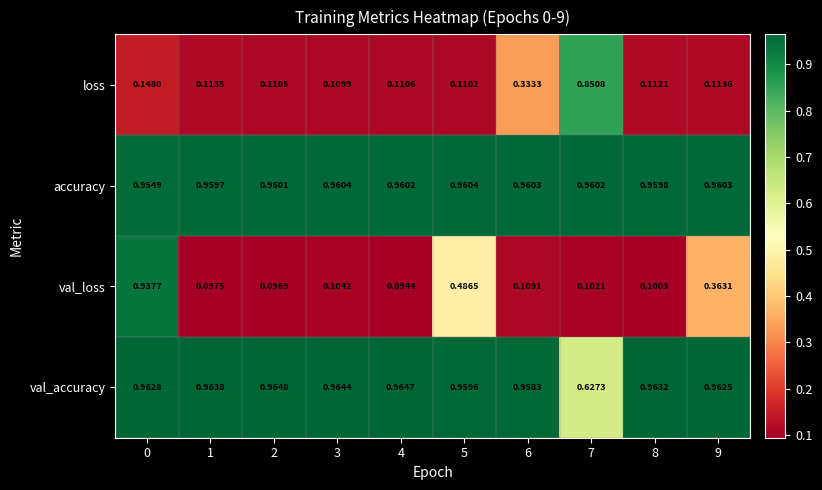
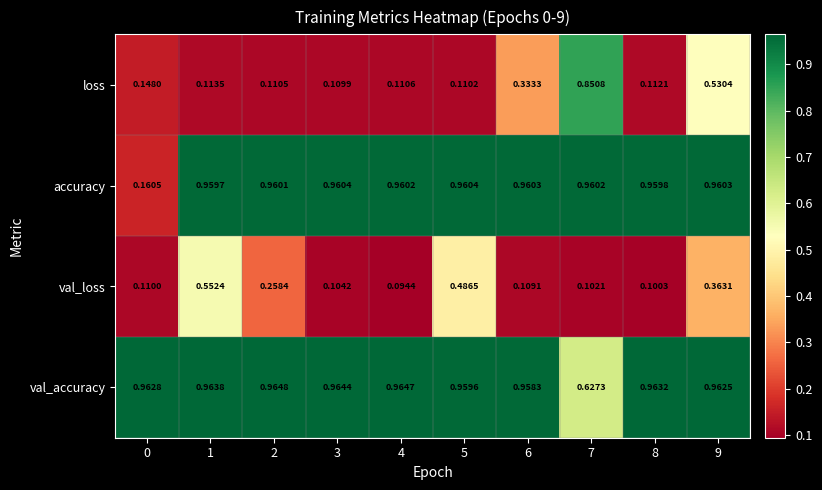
loss, 9: 0.1136 -> 0.5304
accuracy, 0: 0.9549 -> 0.1605
val_loss, 0: 0.9377 -> 0.1100
val_loss, 1: 0.0975 -> 0.5524
val_loss, 2: 0.0969 -> 0.2584
